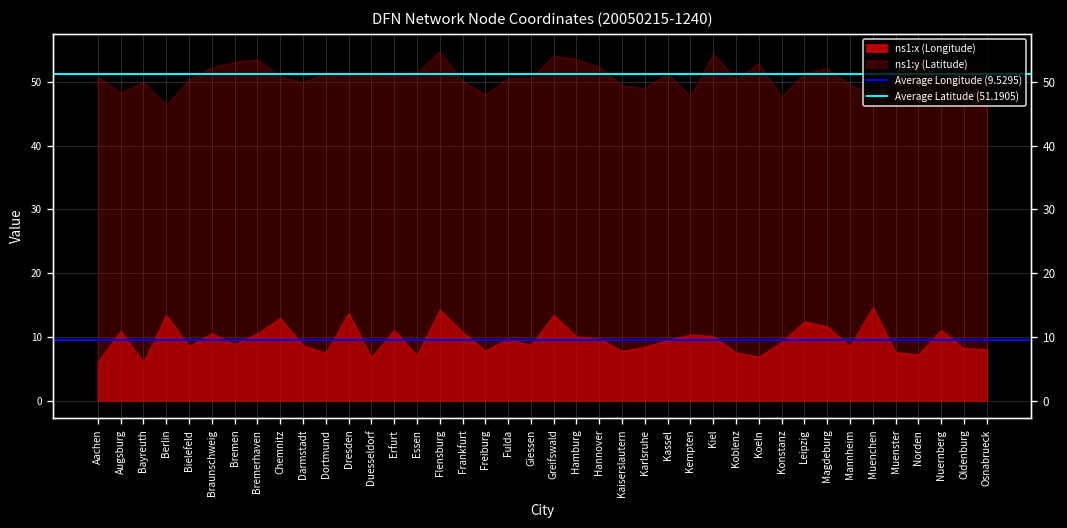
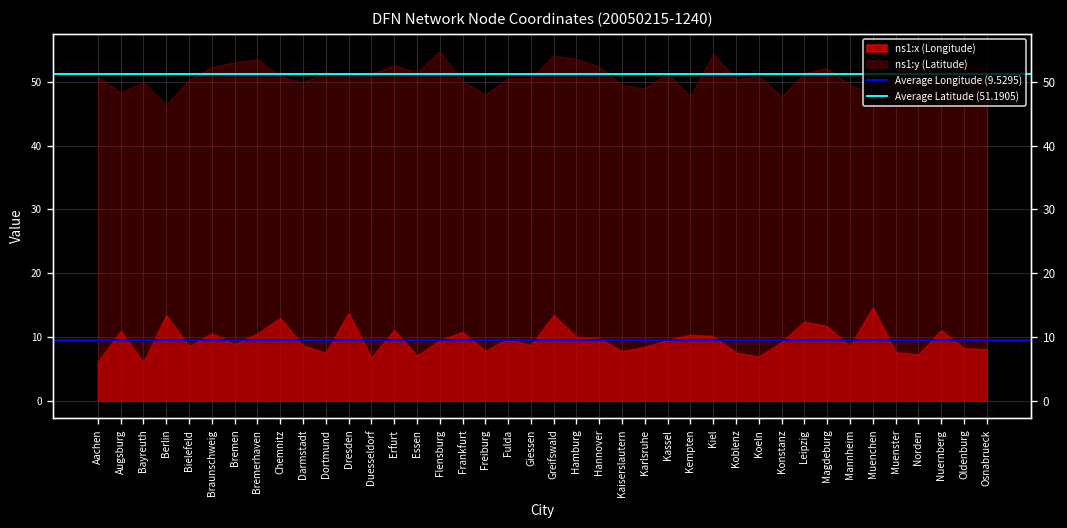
ns1:y (Latitude), Erfurt: 51 -> 53
ns1:x (Longitude), Flensburg: 14 -> 9
ns1:y (Latitude), Koeln: 53 -> 51
